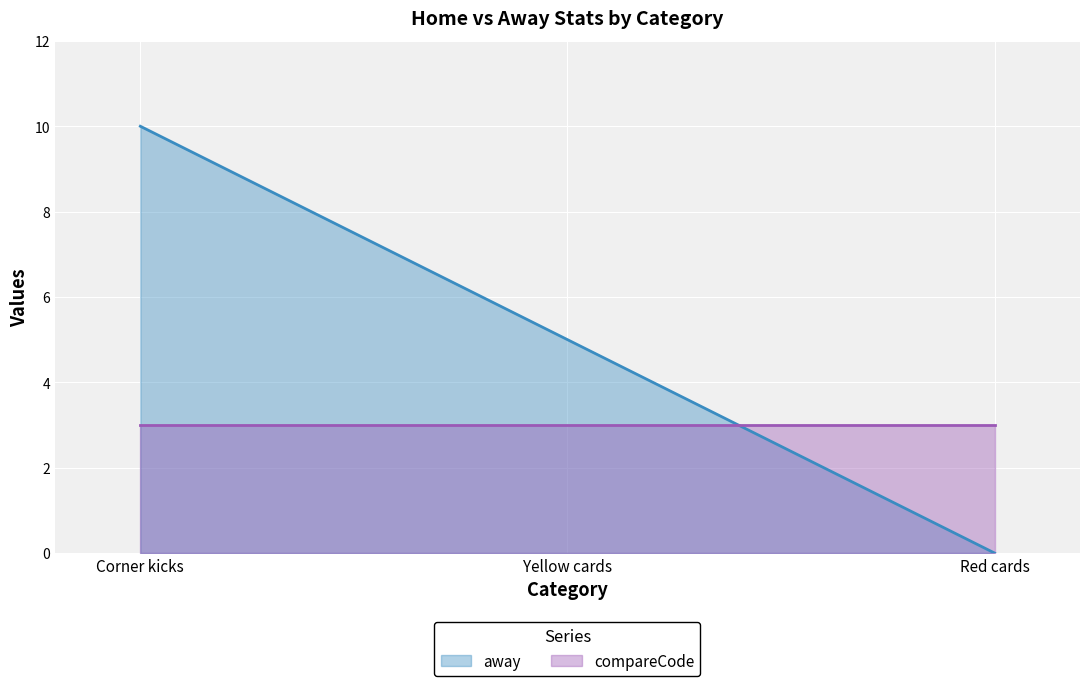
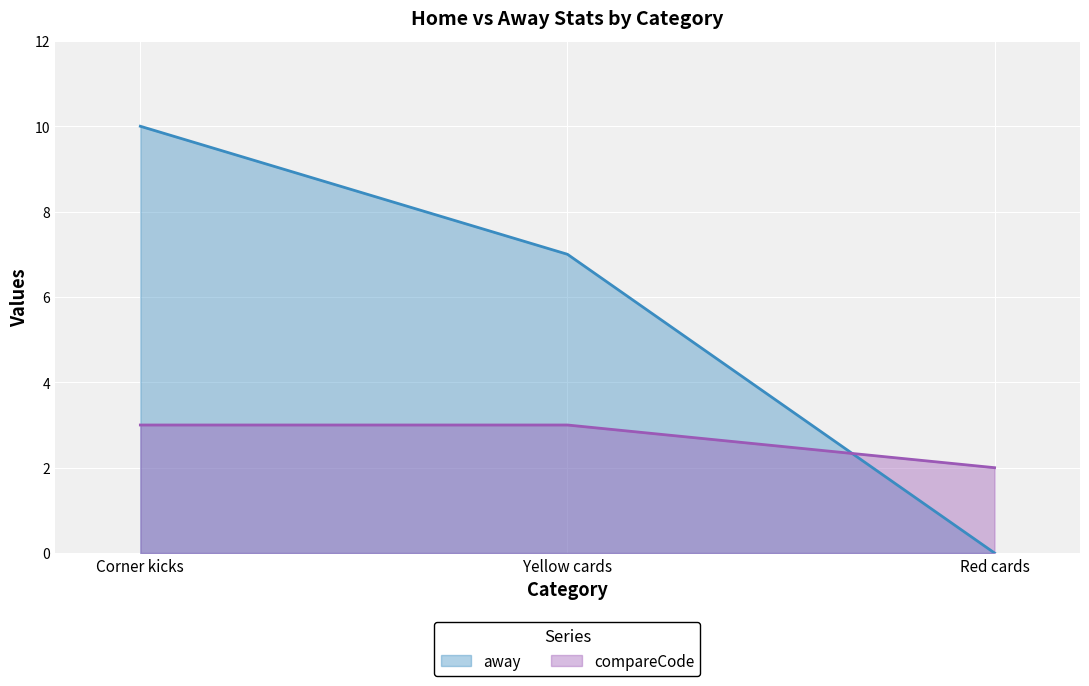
away, Yellow cards: 5 -> 7
compareCode, Red cards: 3 -> 2
